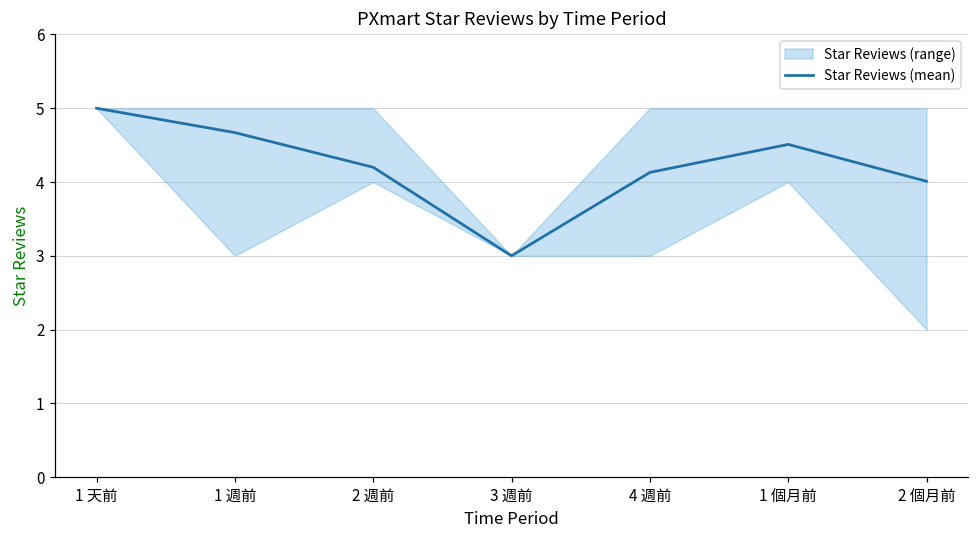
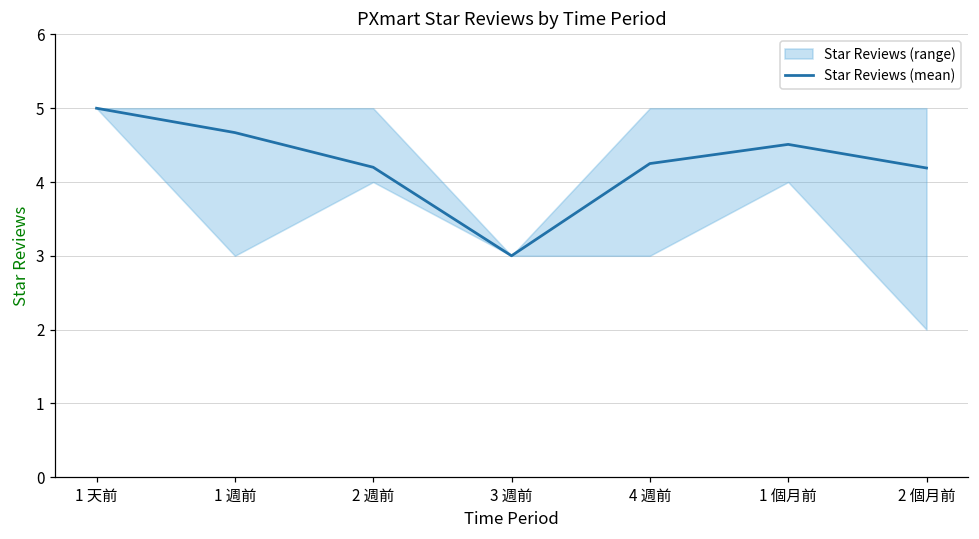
Star Reviews (mean), 4 週前: 4.1 -> 4.3
Star Reviews (mean), 2 個月前: 4.0 -> 4.2
